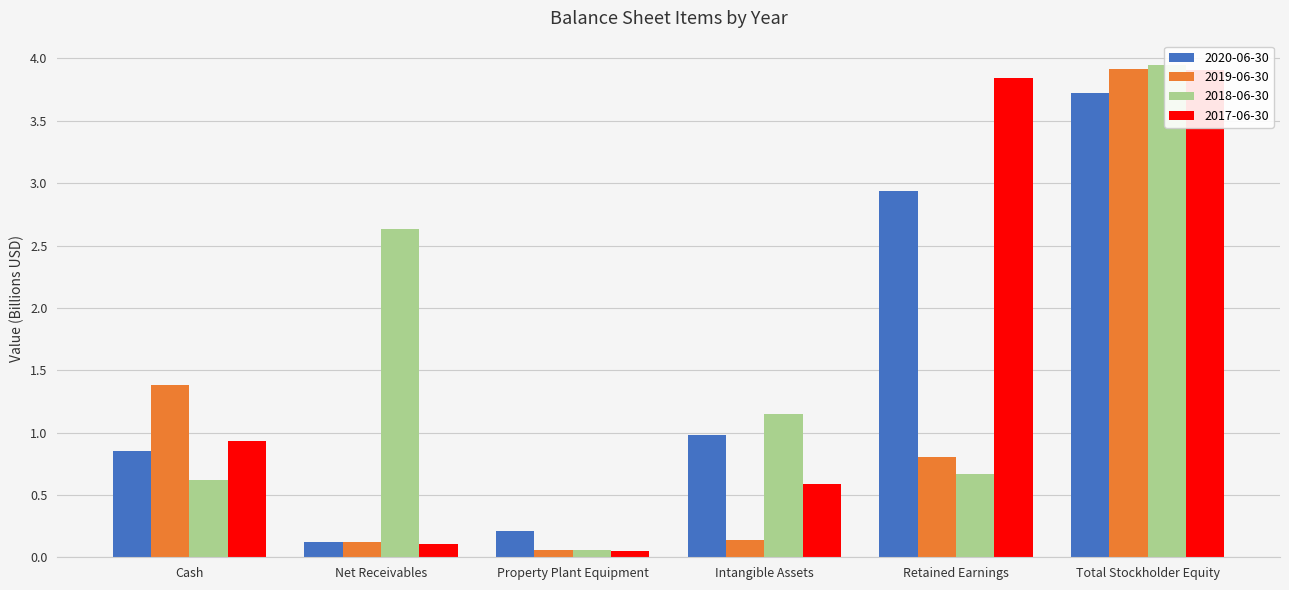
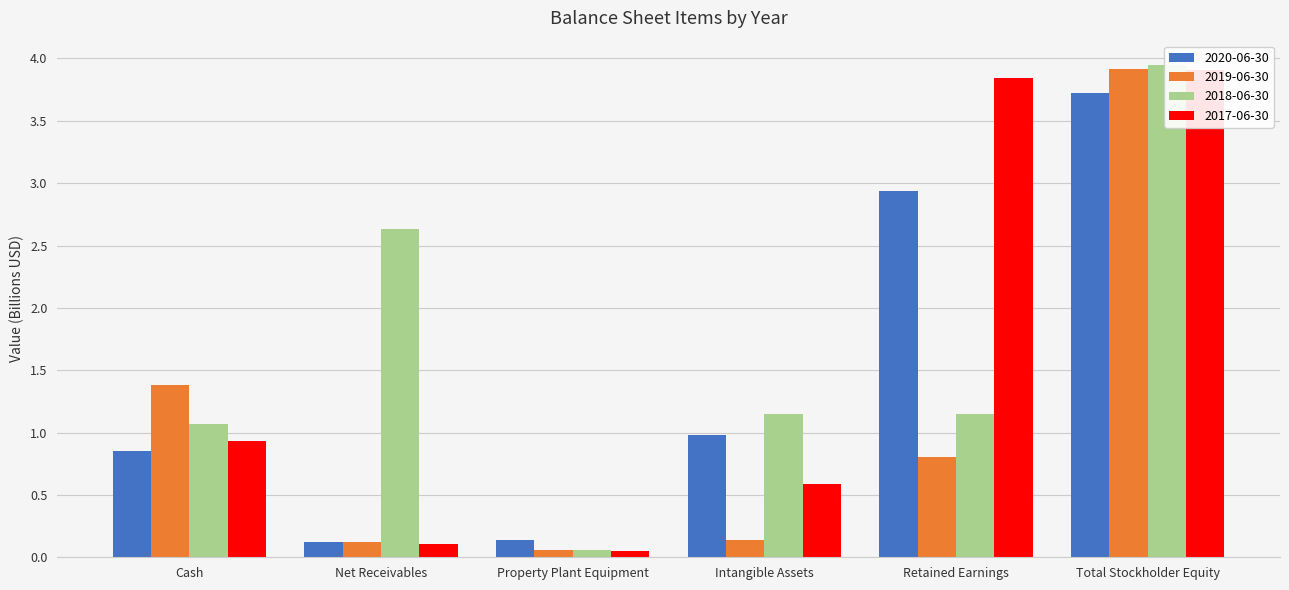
2018-06-30, Cash: 0.62 -> 1.07
2020-06-30, Property Plant Equipment: 0.21 -> 0.14
2018-06-30, Retained Earnings: 0.67 -> 1.15
